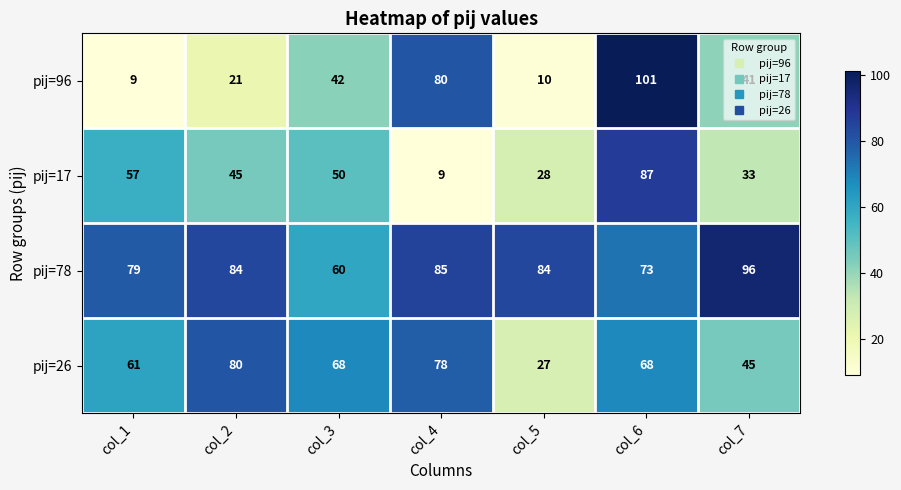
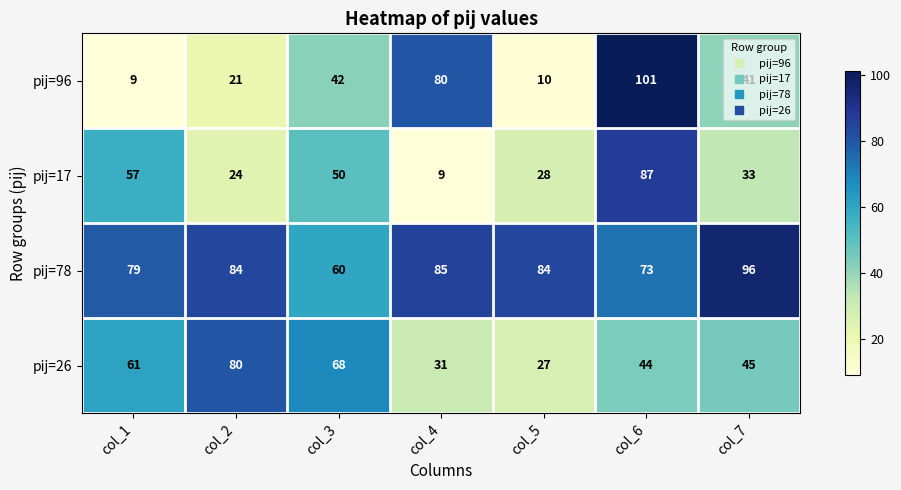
pij=17, col_2: 45 -> 24
pij=26, col_4: 78 -> 31
pij=26, col_6: 68 -> 44
